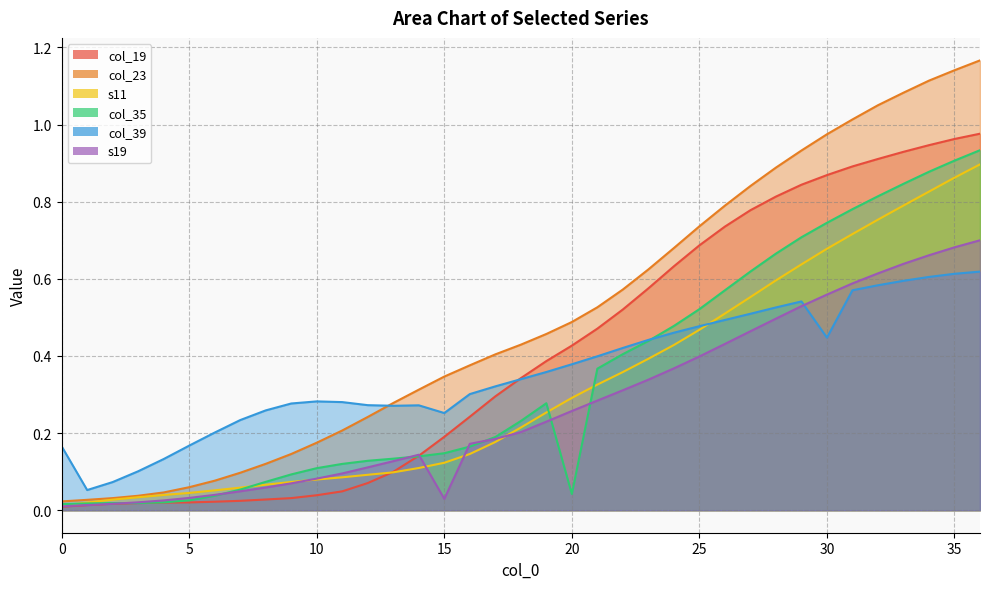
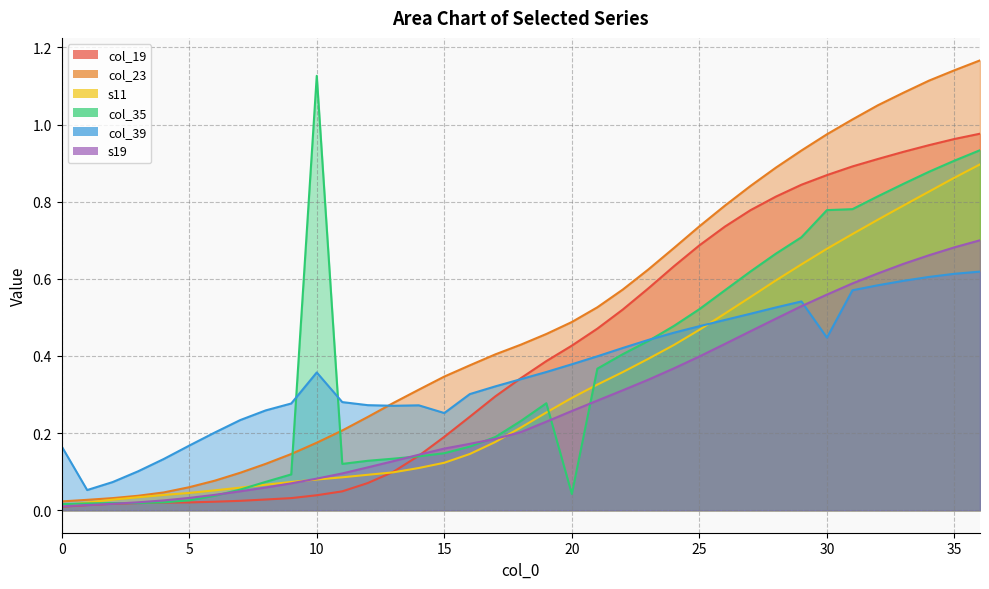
col_35, 10: 0.11 -> 1.13
col_39, 10: 0.28 -> 0.36
s19, 15: 0.03 -> 0.16
col_35, 30: 0.75 -> 0.78
